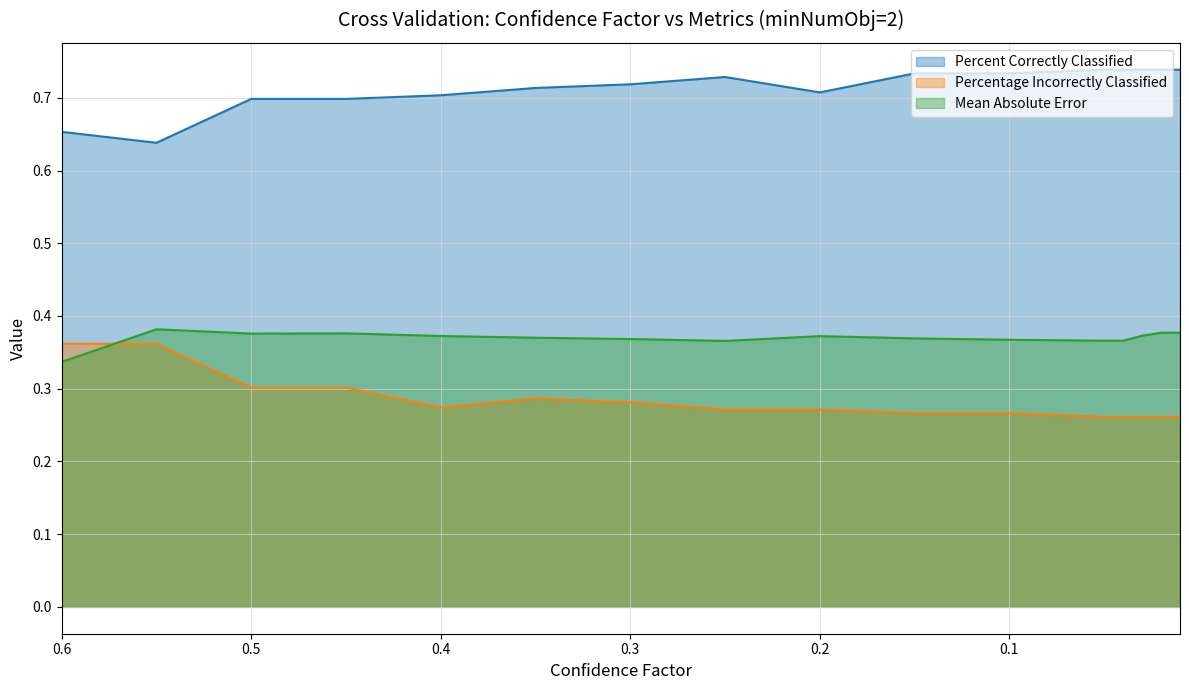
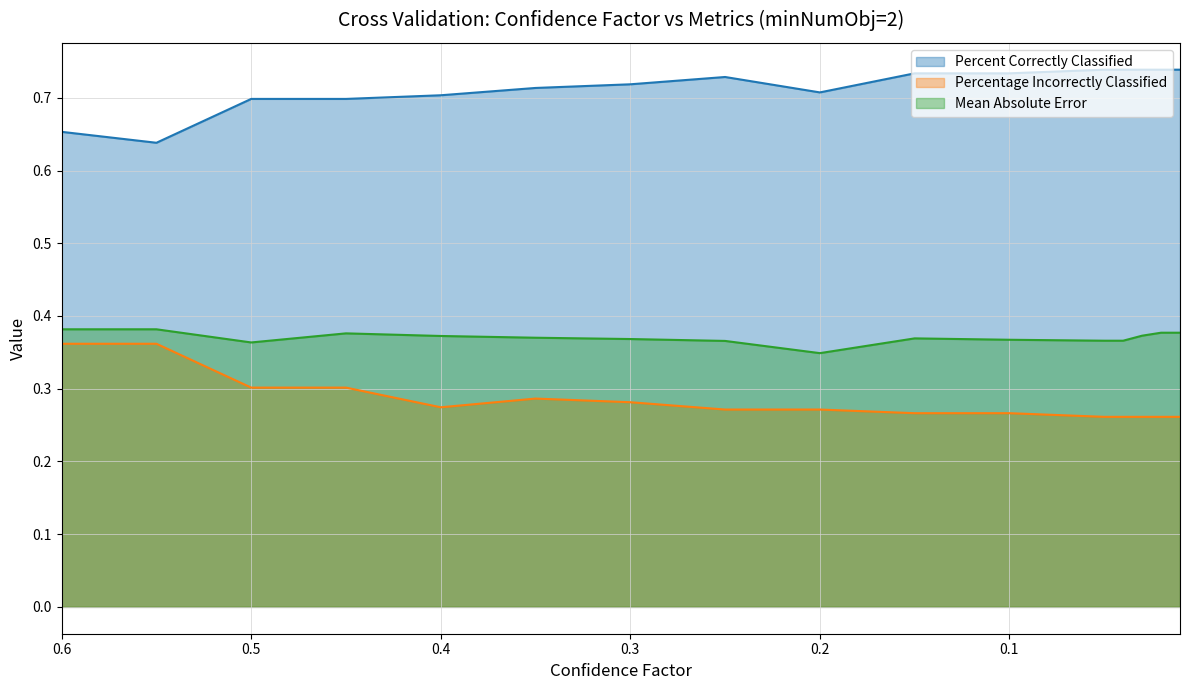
Mean Absolute Error, 0.6: 0.34 -> 0.38
Mean Absolute Error, 0.5: 0.38 -> 0.36
Mean Absolute Error, 0.2: 0.37 -> 0.35
